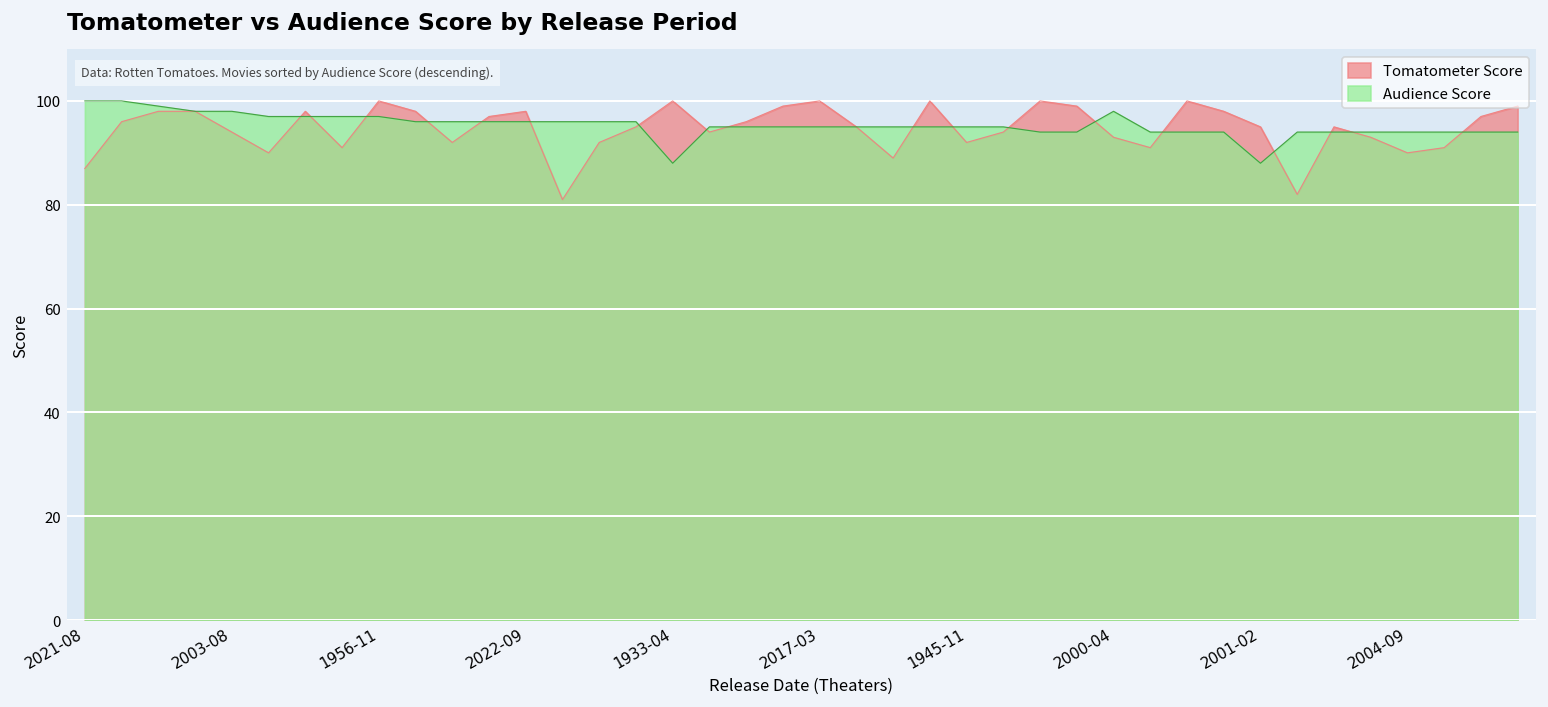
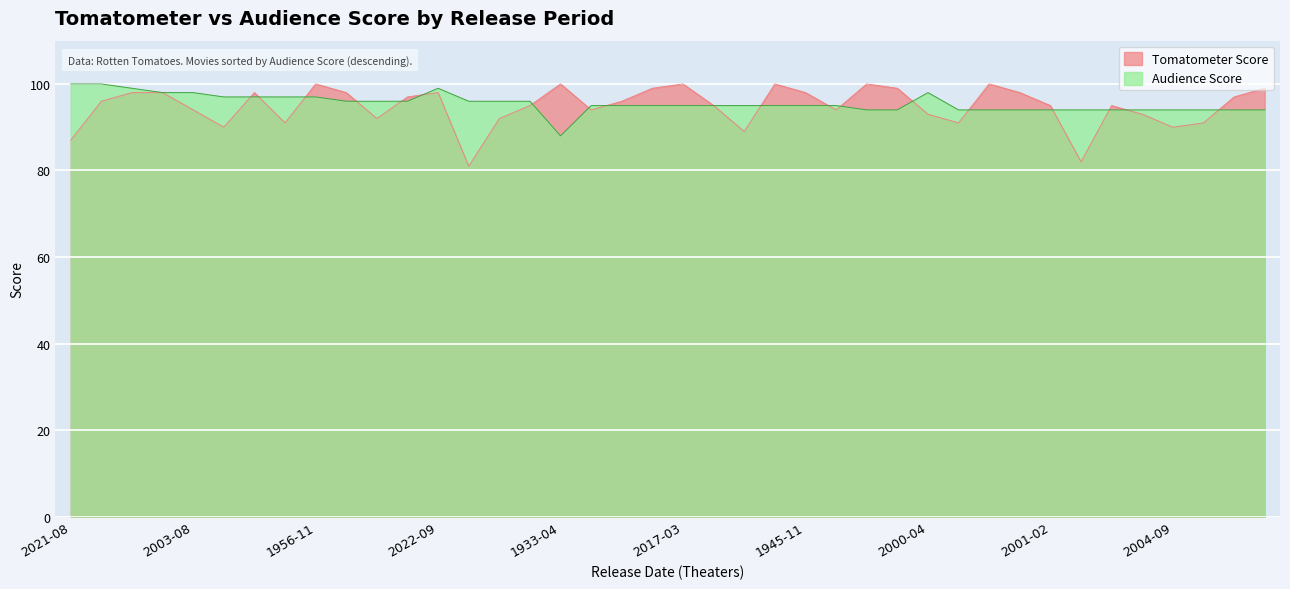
Audience Score, 2022-09: 96 -> 99
Tomatometer Score, 1945-11: 92 -> 98
Audience Score, 2001-02: 88 -> 94
